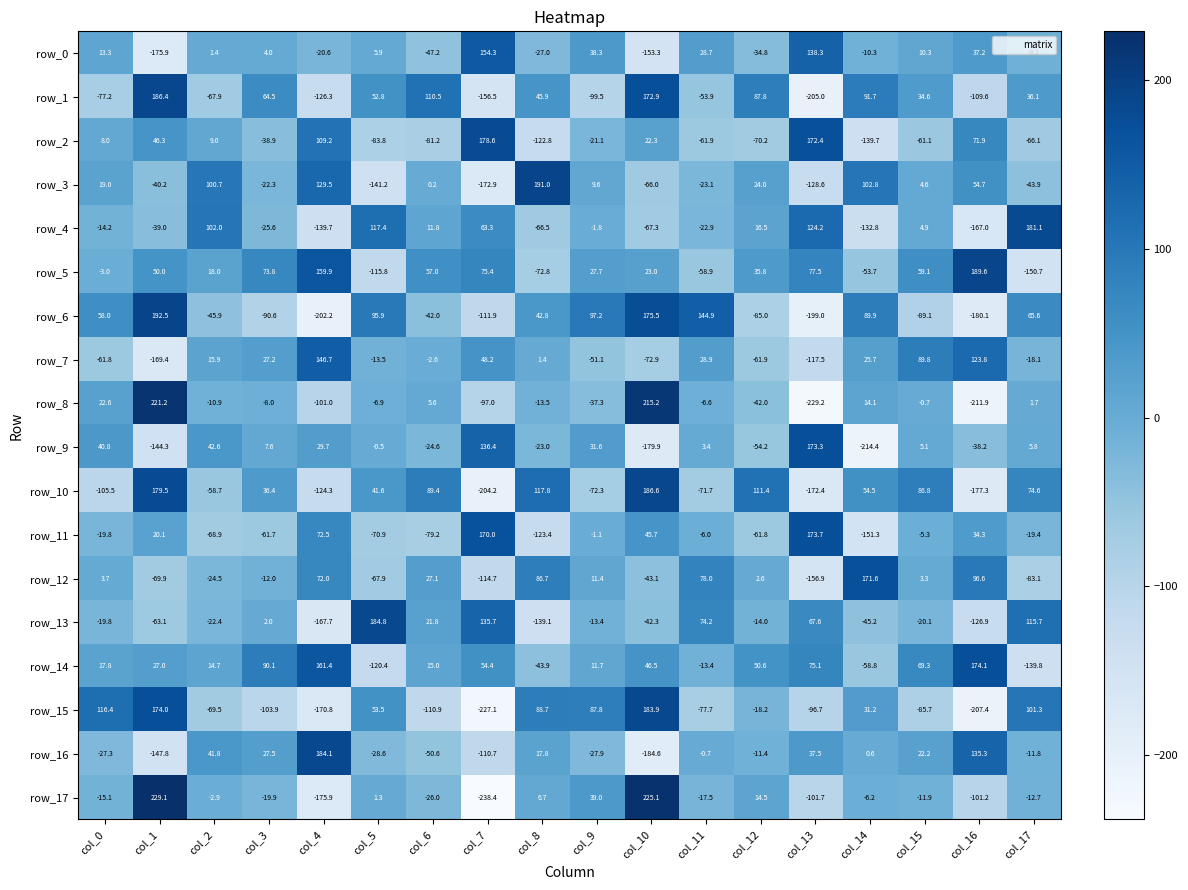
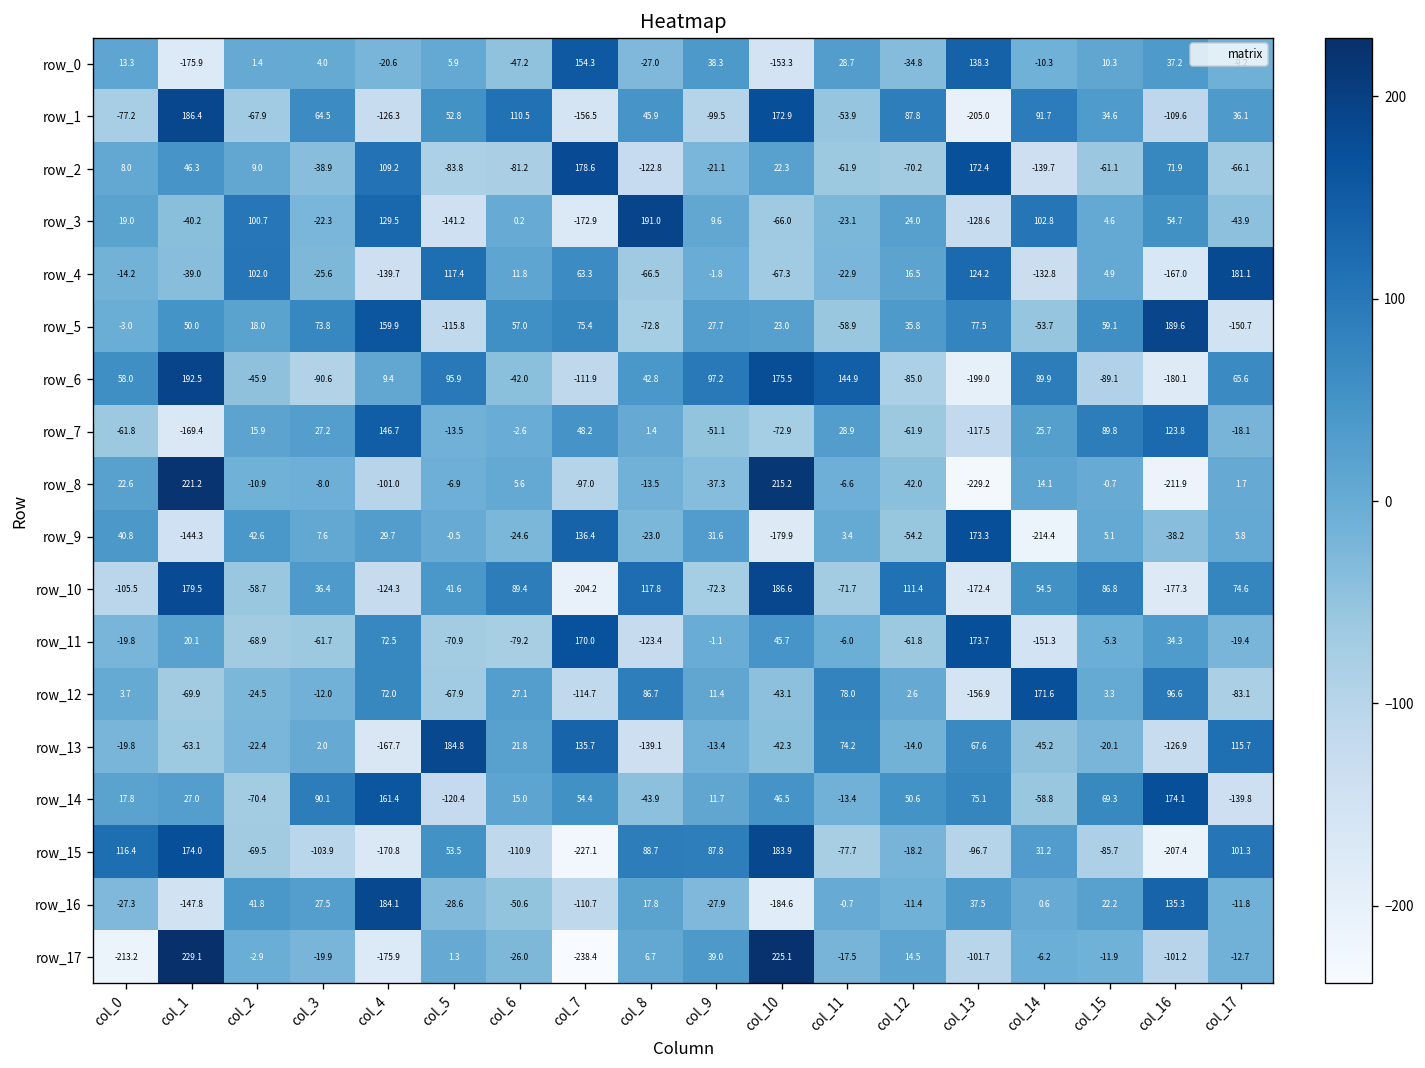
row_6, col_4: -202.2 -> 9.4
row_14, col_2: 14.7 -> -70.4
row_17, col_0: -15.1 -> -213.2
